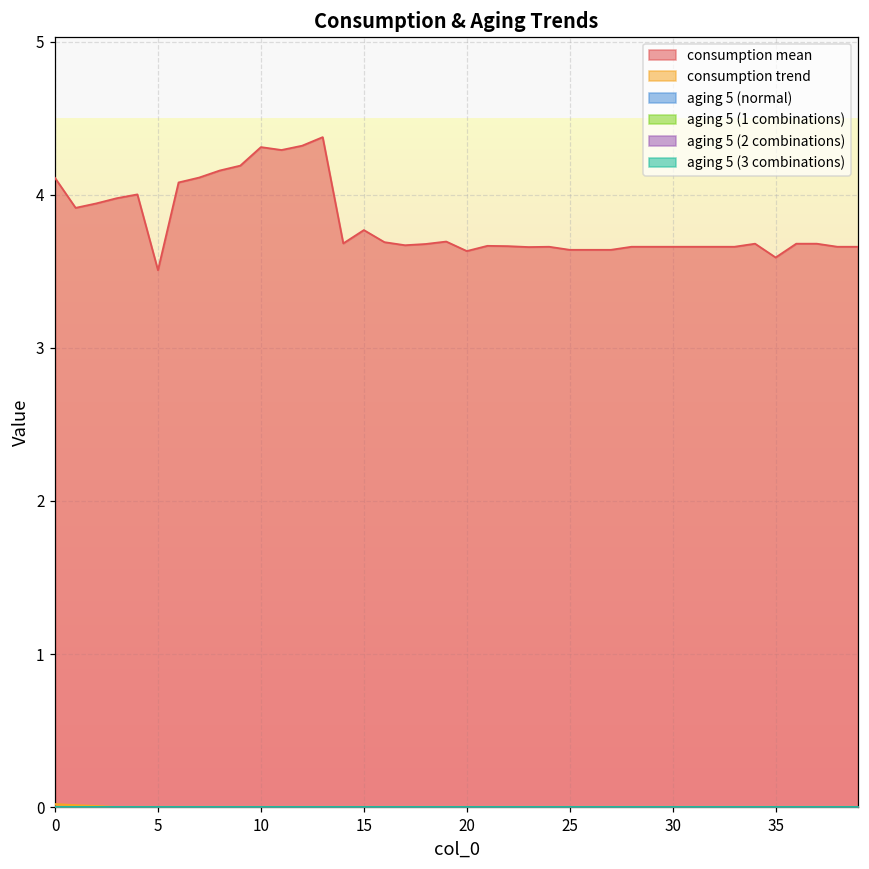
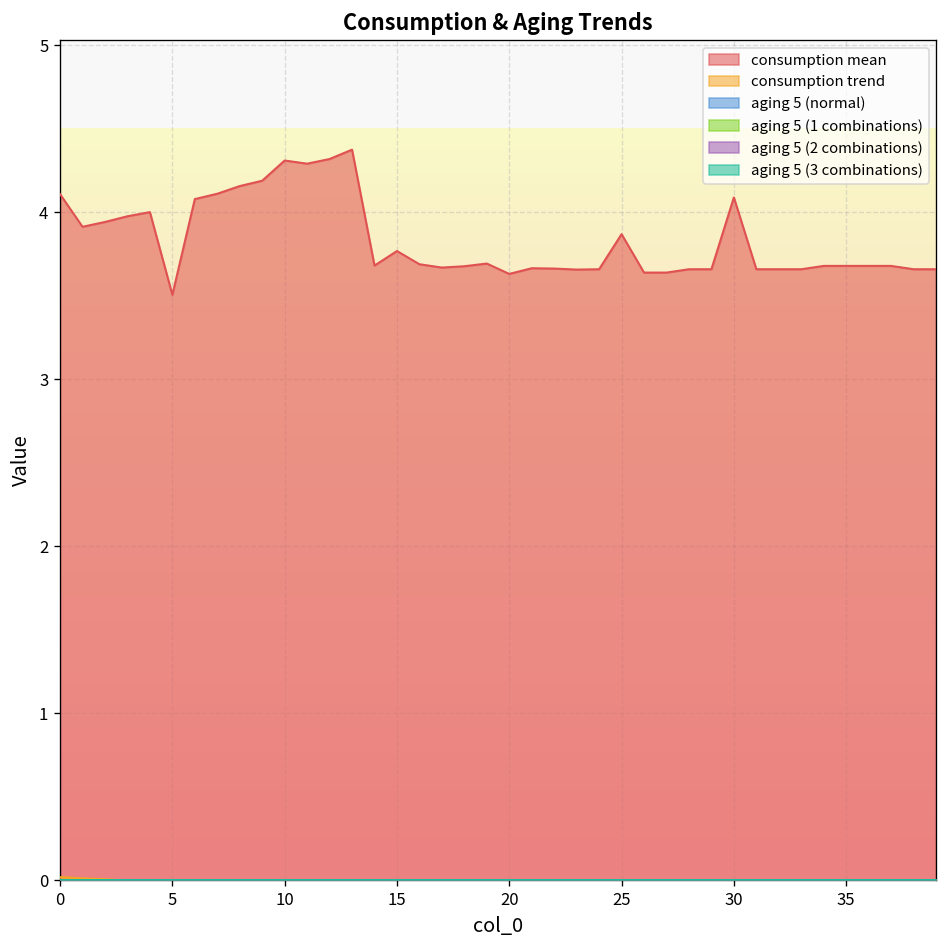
consumption mean, 25: 3.64 -> 3.87
consumption mean, 30: 3.66 -> 4.09
consumption mean, 35: 3.59 -> 3.68
